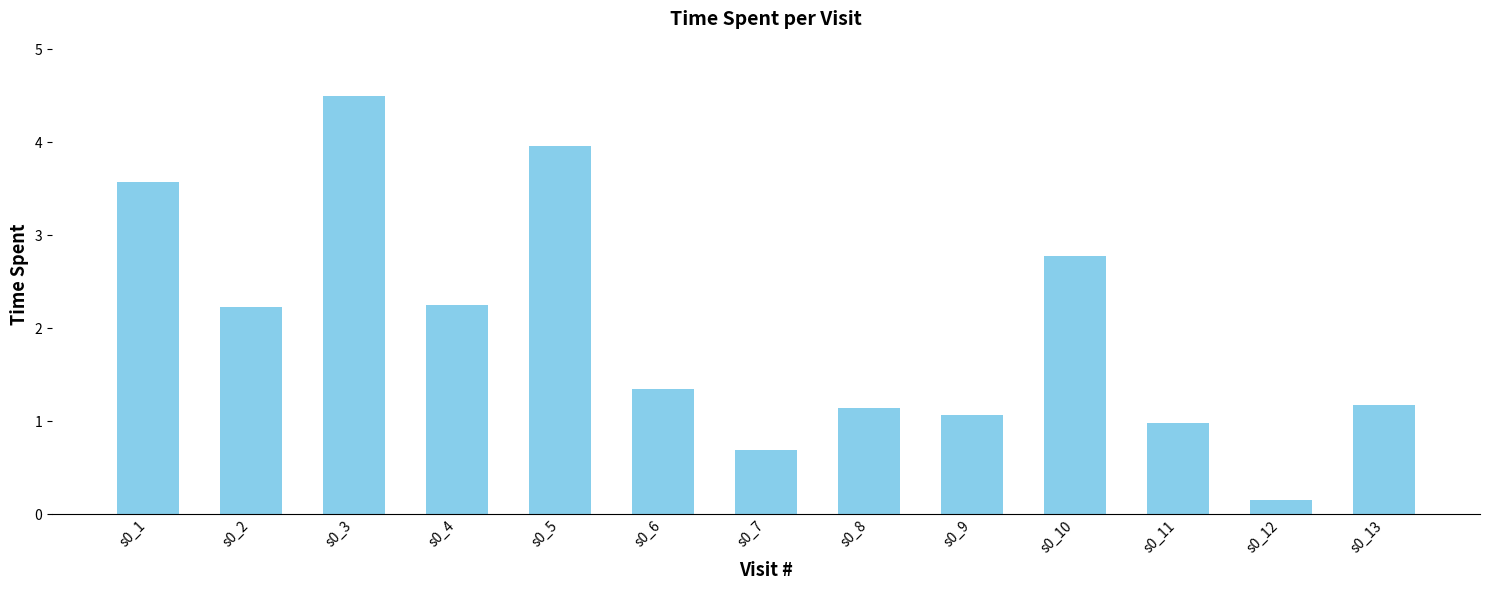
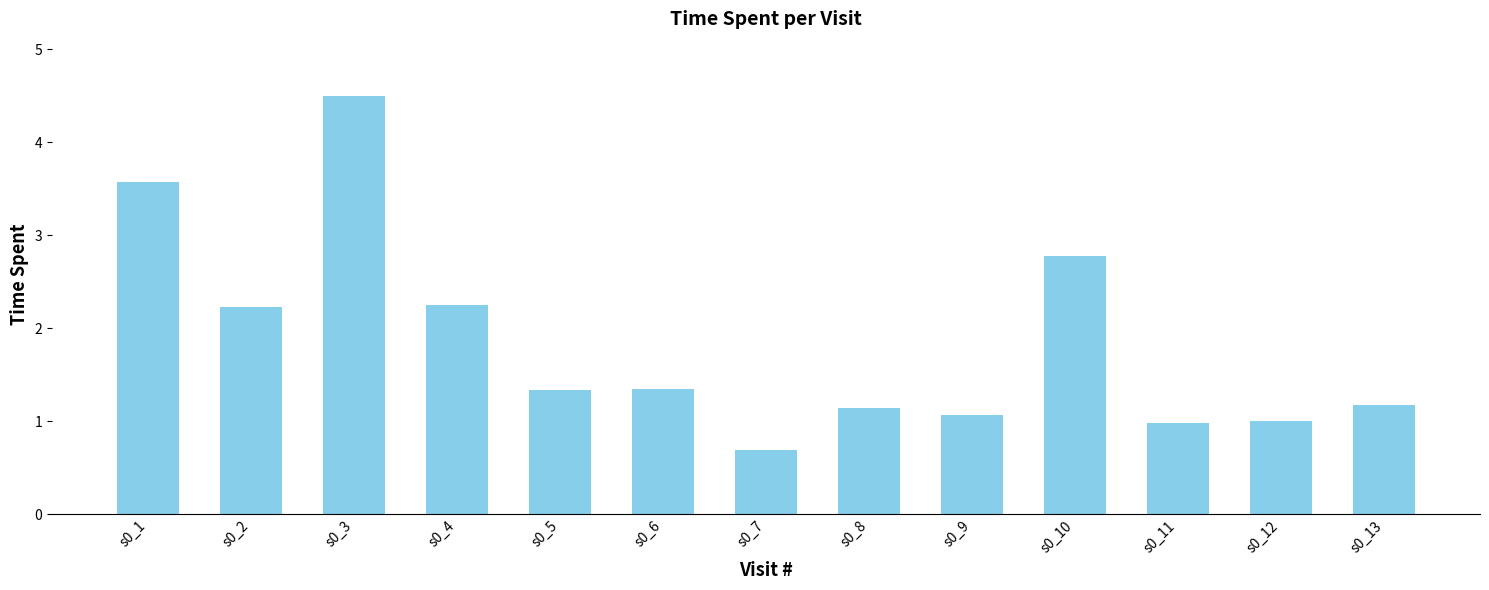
s0_5: 4.0 -> 1.3
s0_12: 0.2 -> 1.0
